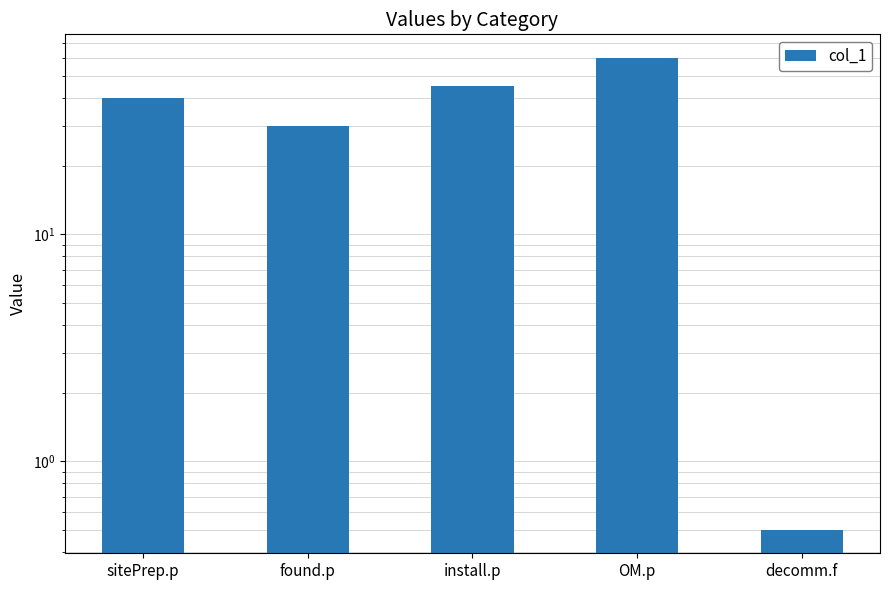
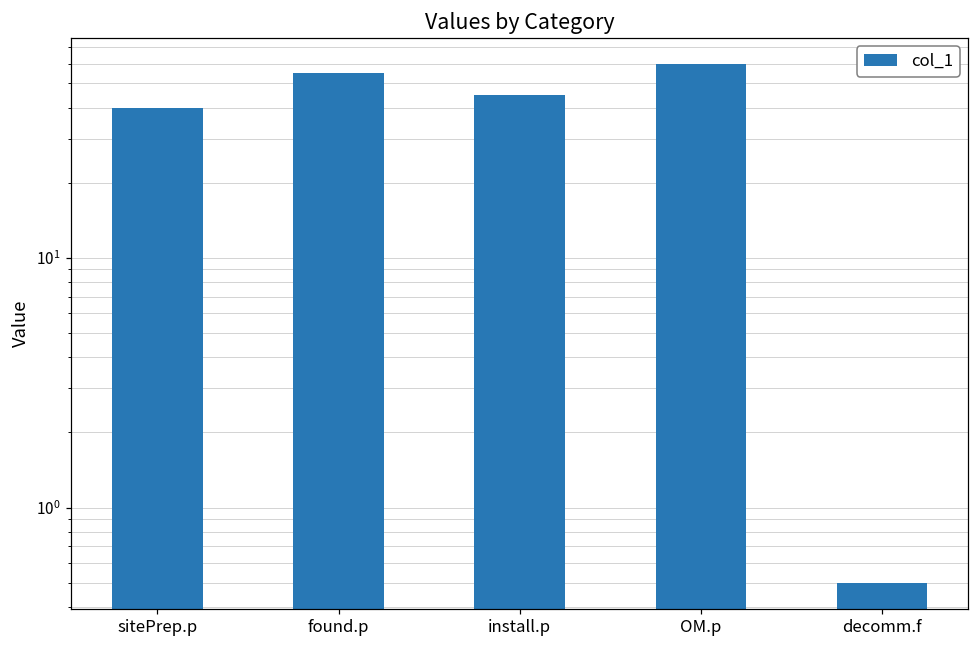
found.p: 30 -> 55
